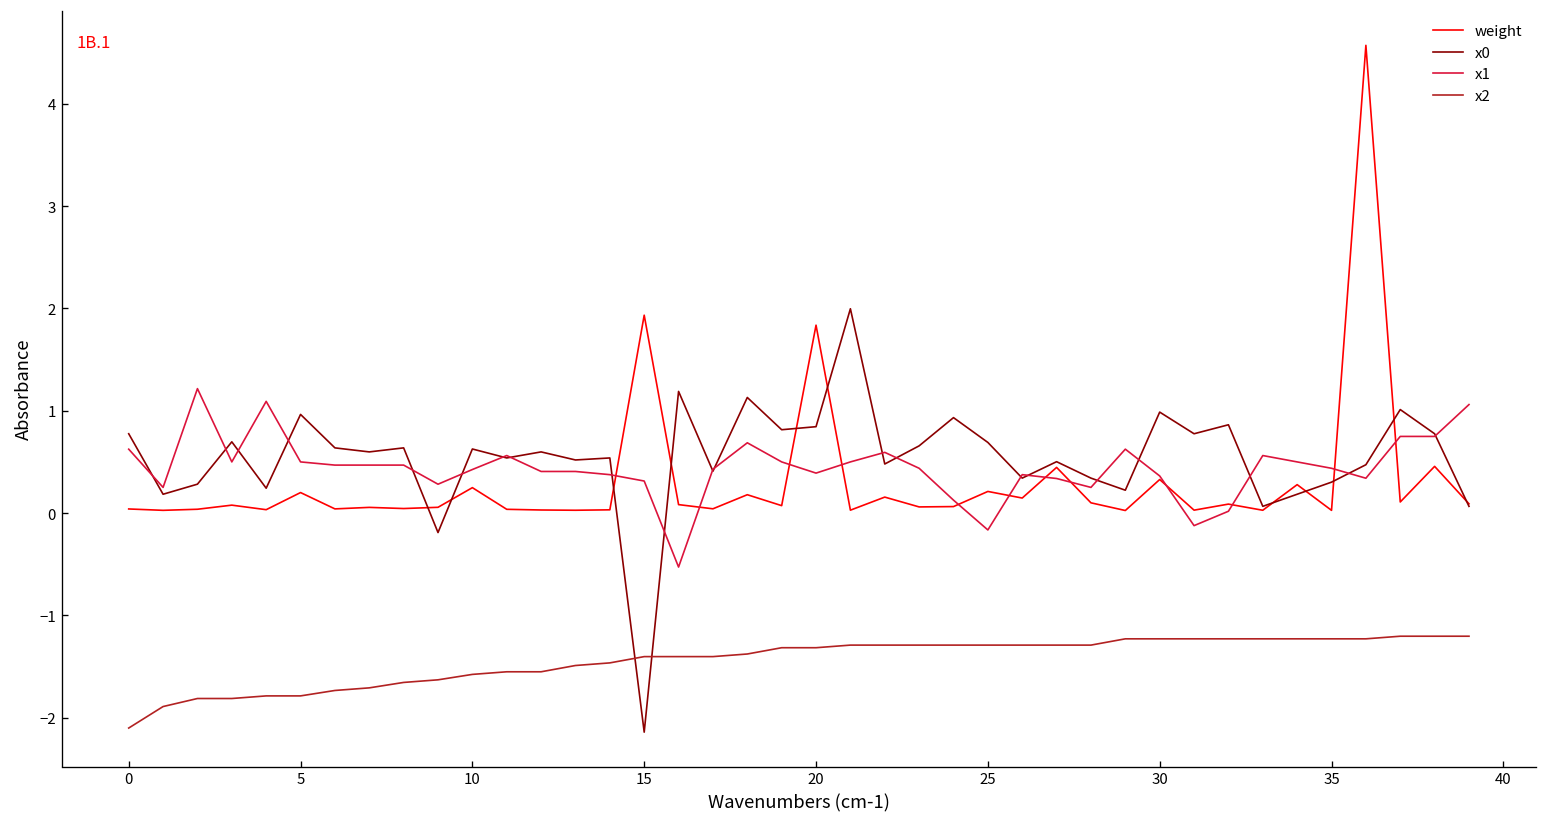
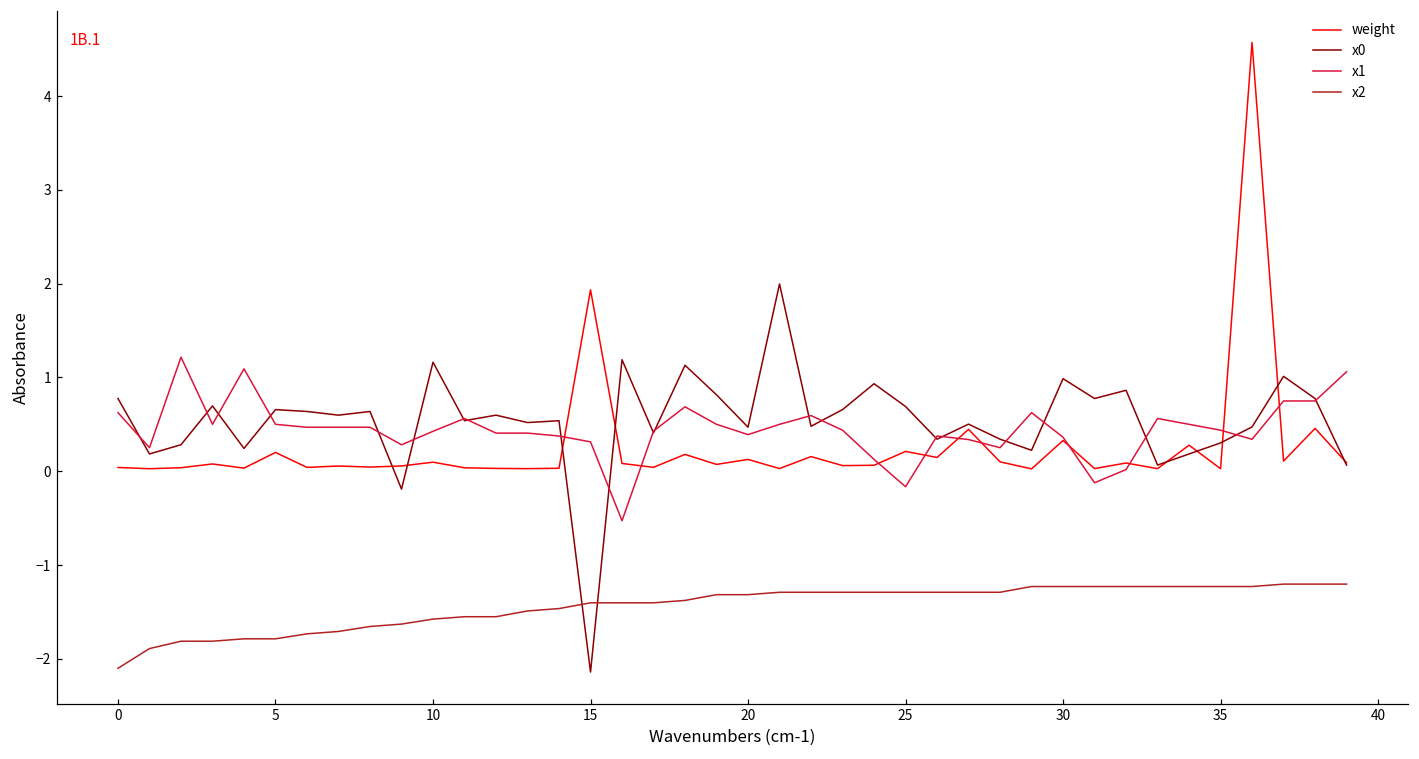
x0, 5: 1.0 -> 0.7
weight, 10: 0.2 -> 0.1
x0, 10: 0.6 -> 1.2
weight, 20: 1.8 -> 0.1
x0, 20: 0.8 -> 0.5
